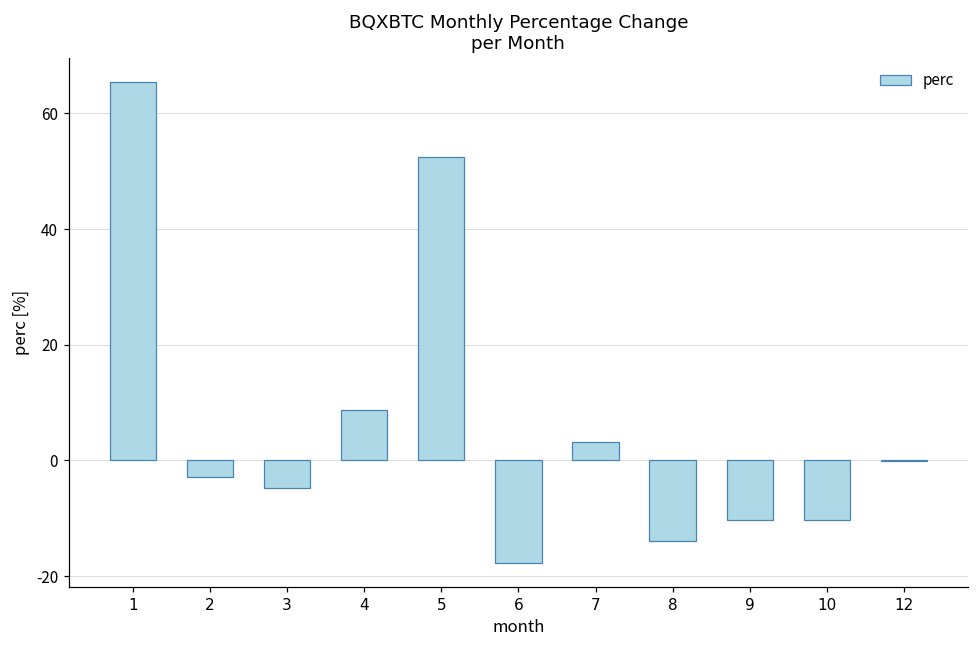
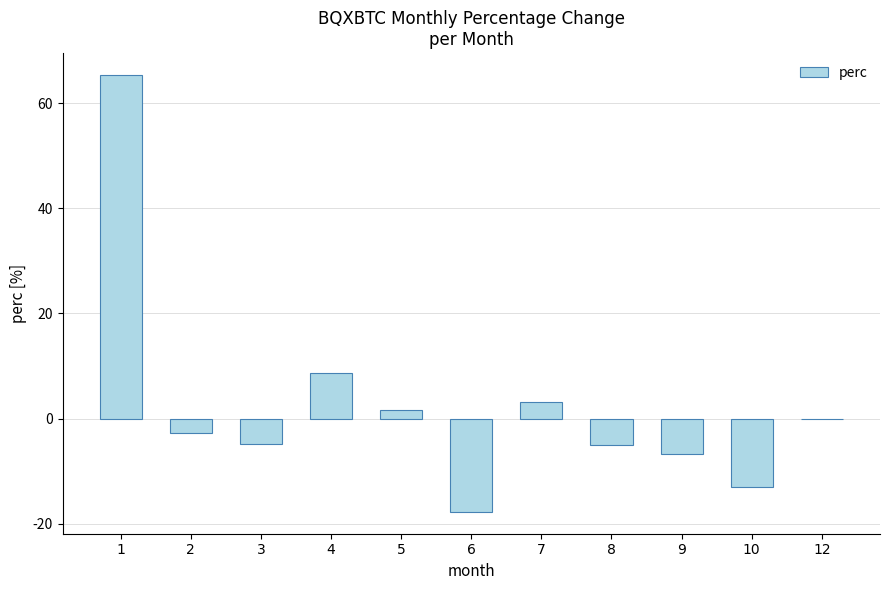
5: 52 -> 2
8: -14 -> -5
9: -10 -> -7
10: -10 -> -13
